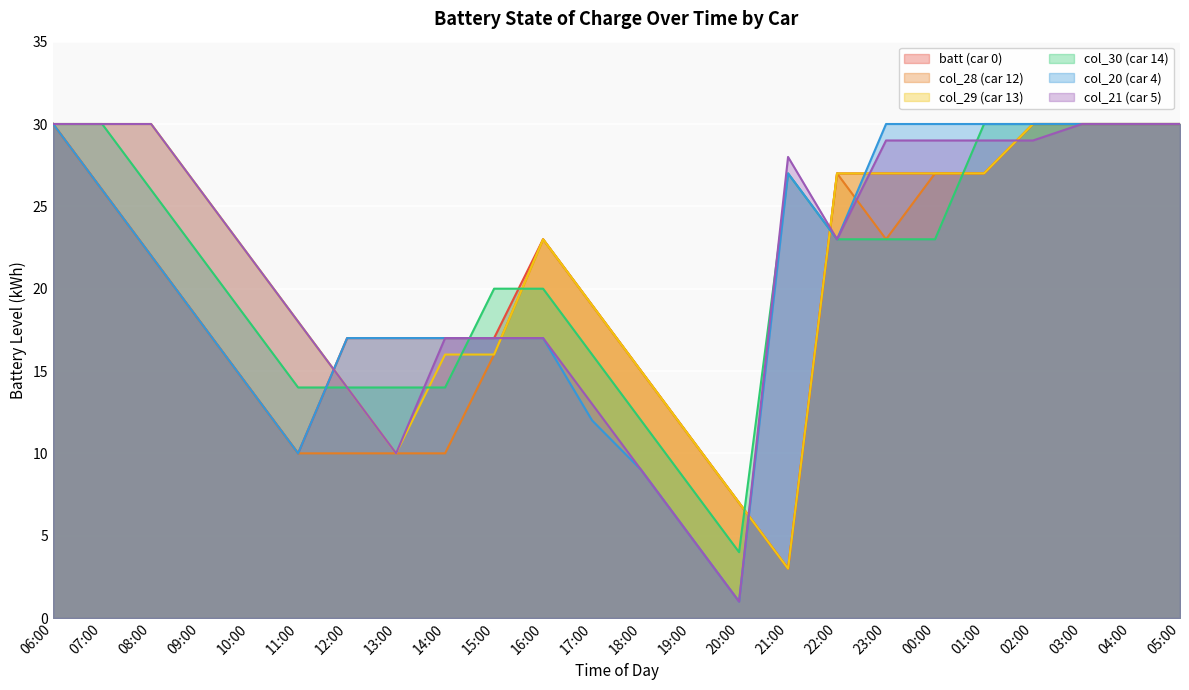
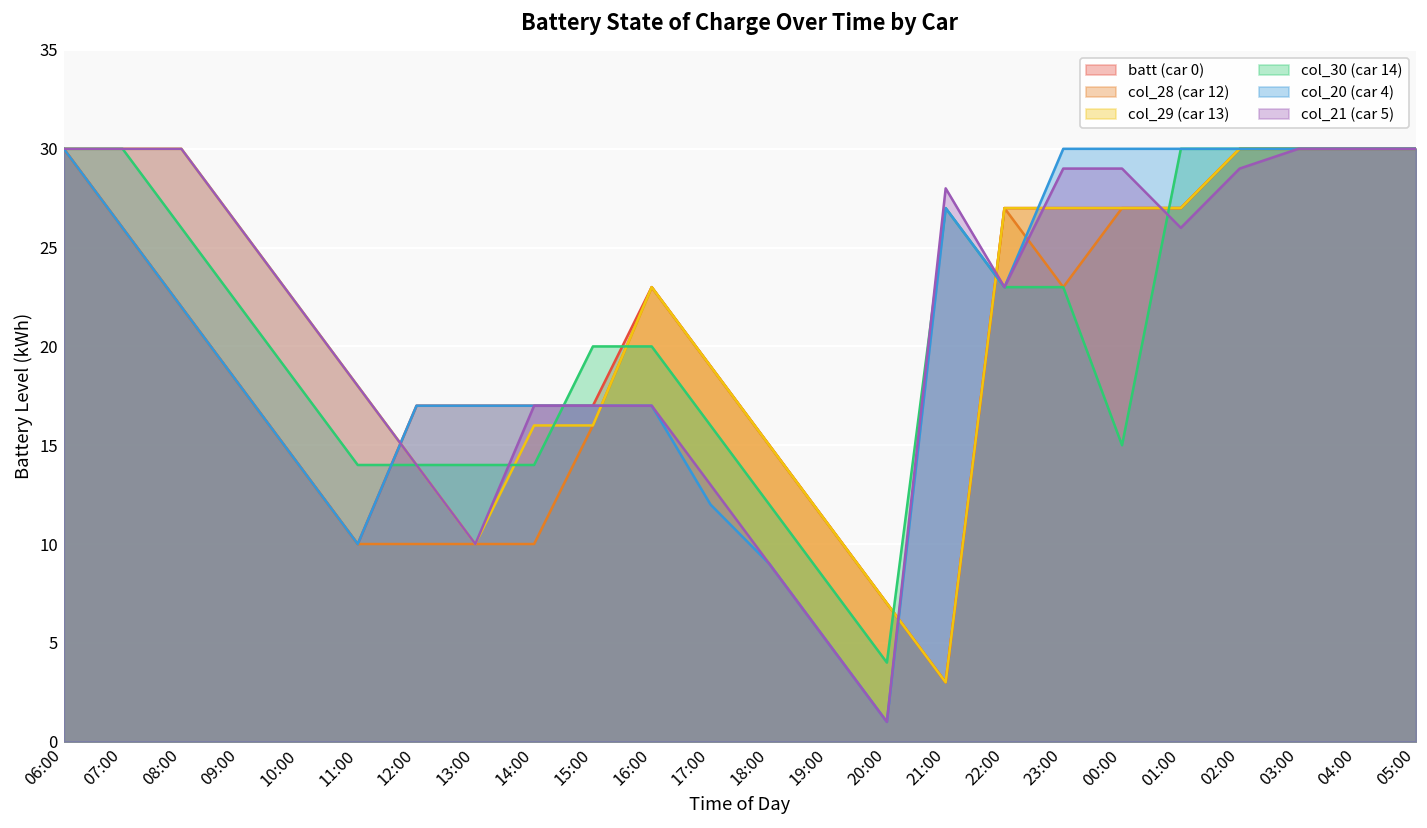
col_30 (car 14), 00:00: 23 -> 15
col_21 (car 5), 01:00: 29 -> 26
